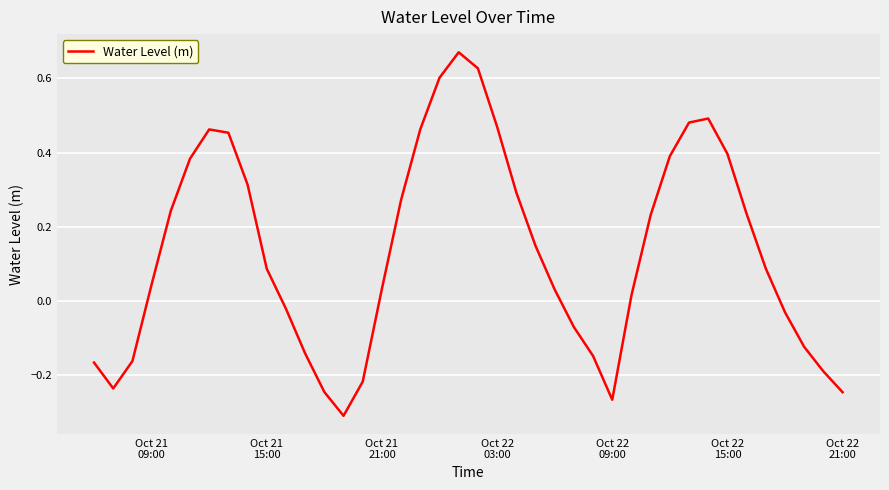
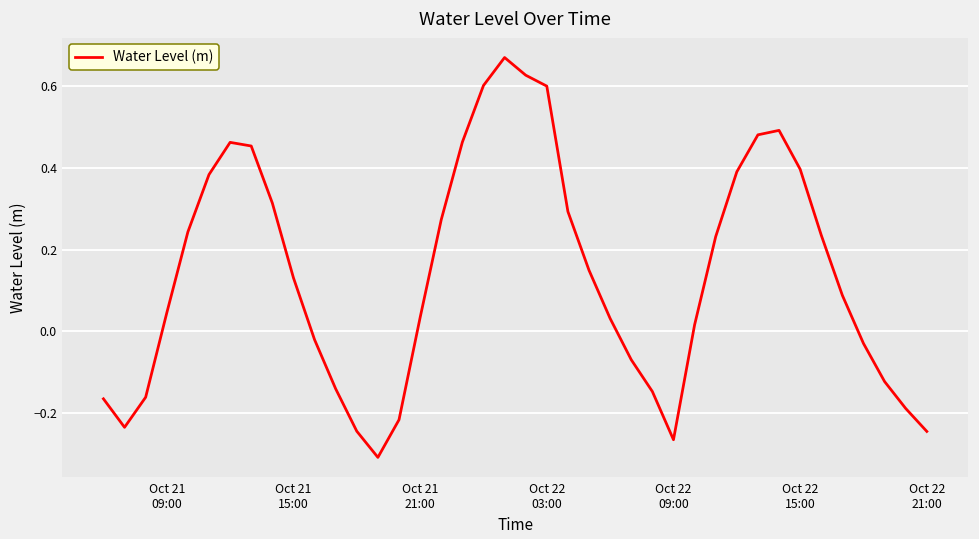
Oct 21 15:00: 0.09 -> 0.13
Oct 22 03:00: 0.47 -> 0.60
